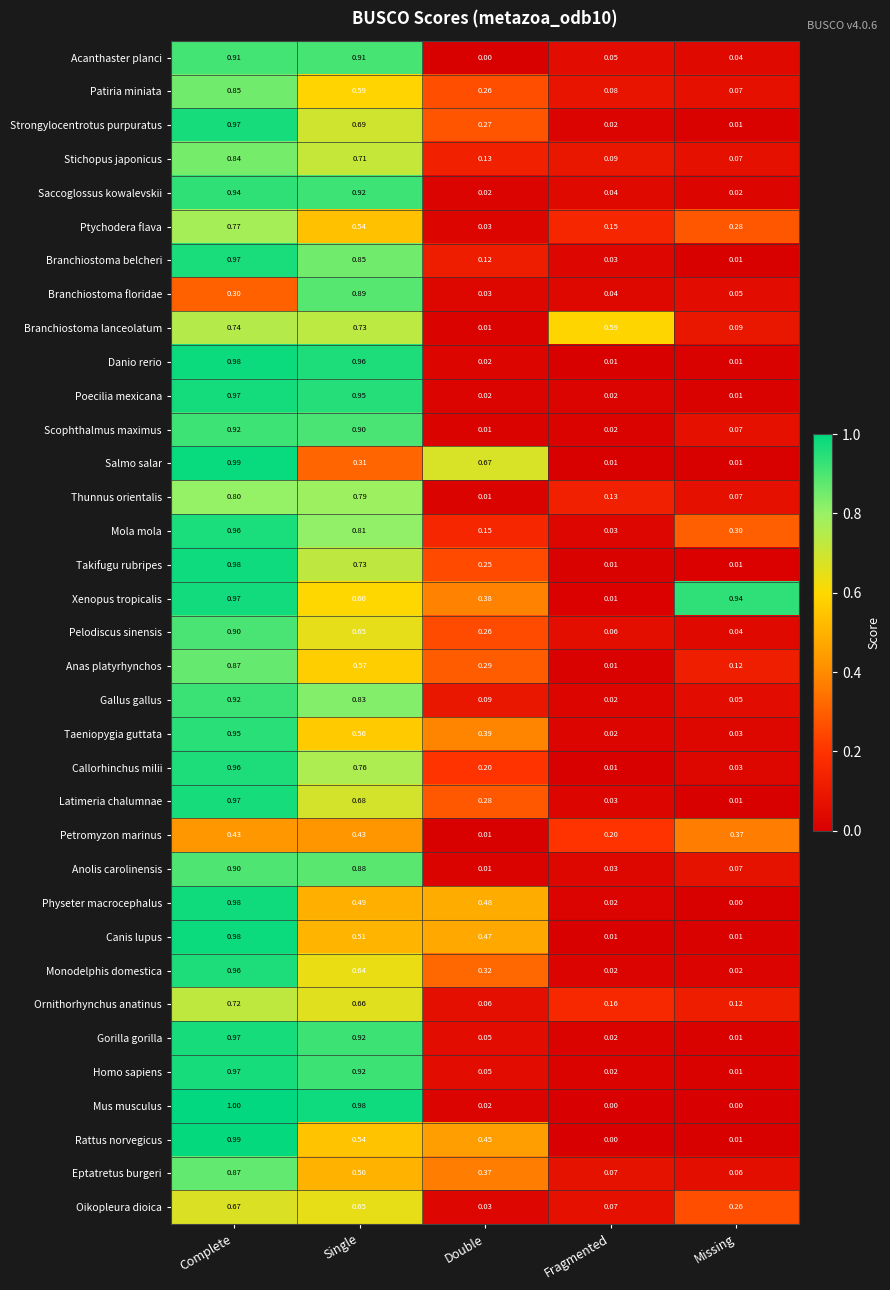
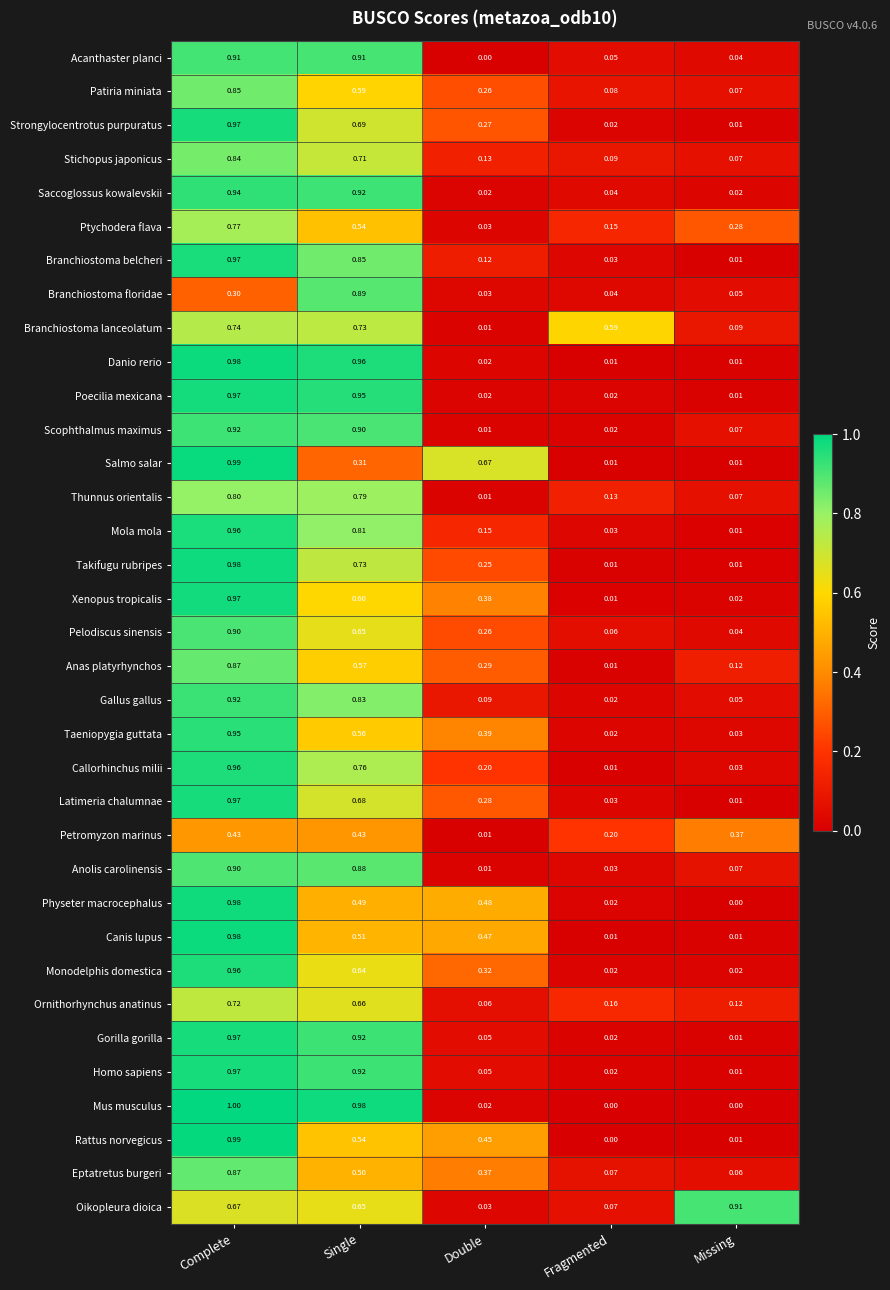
Mola mola, Missing: 0.30 -> 0.01
Xenopus tropicalis, Missing: 0.94 -> 0.02
Oikopleura dioica, Missing: 0.26 -> 0.91
